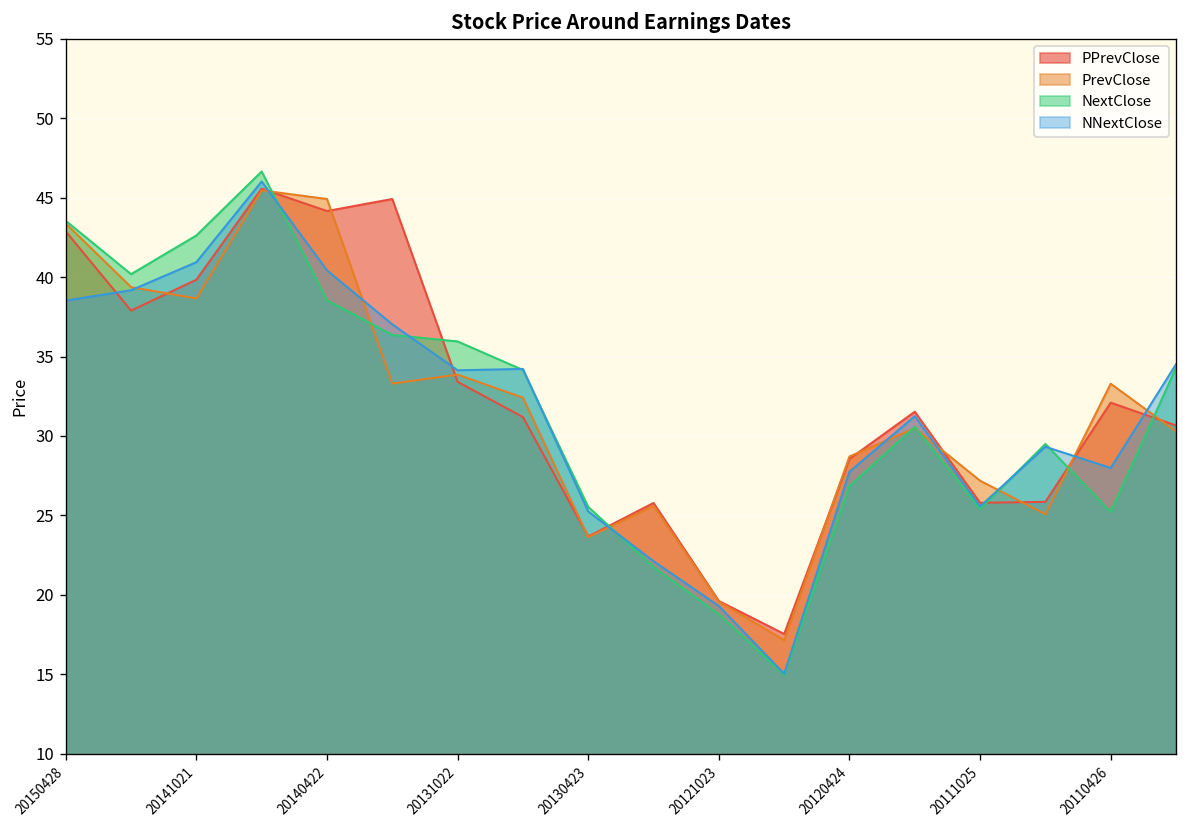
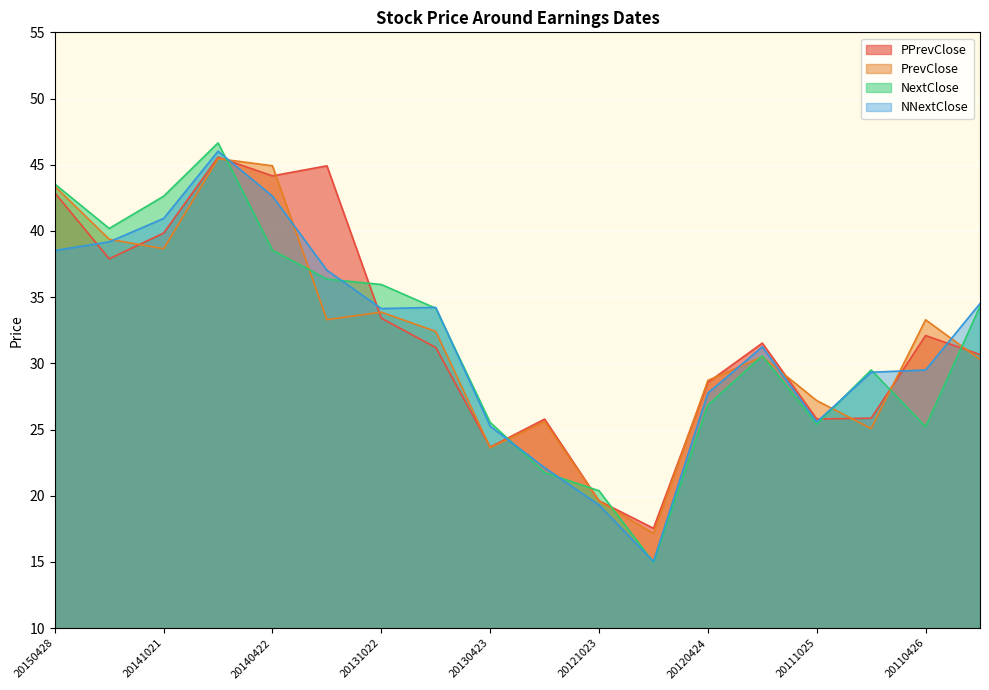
NNextClose, 20140422: 40.4 -> 42.6
NextClose, 20121023: 18.8 -> 20.4
NNextClose, 20110426: 28.0 -> 29.5
